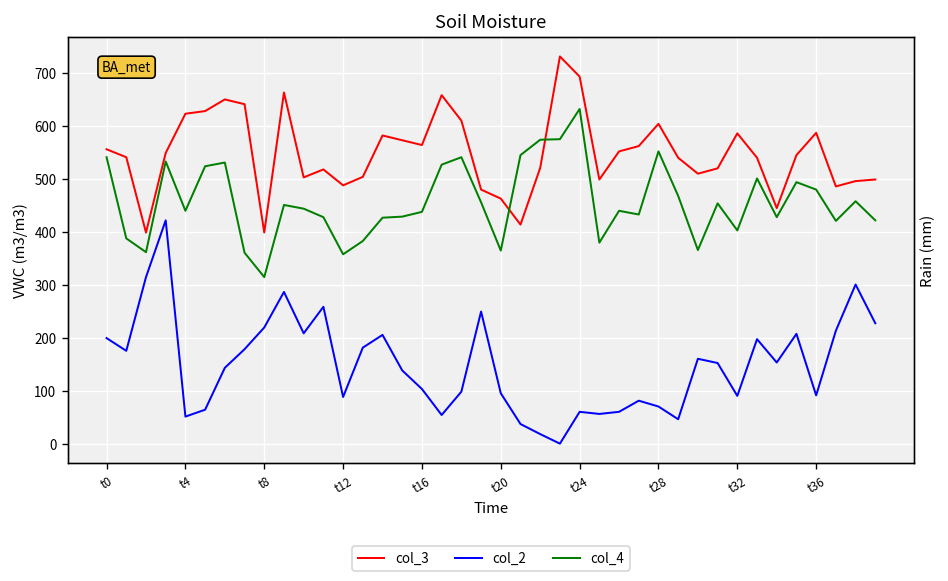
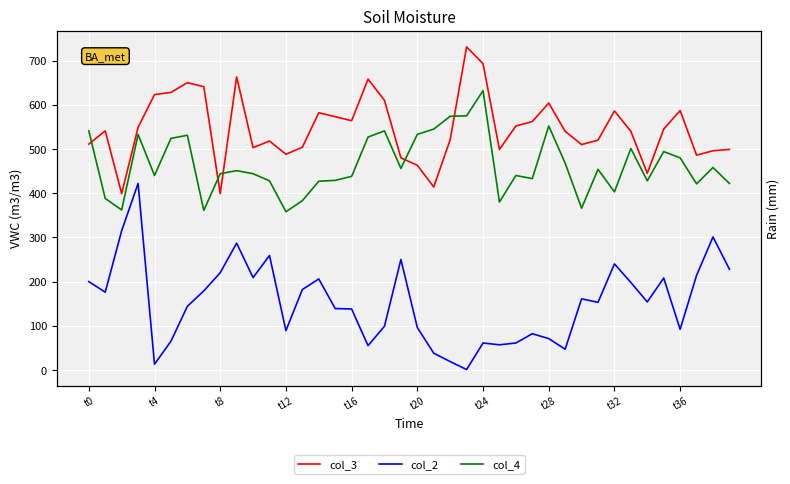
col_3, t0: 560 -> 510
col_2, t4: 50 -> 10
col_4, t8: 320 -> 440
col_2, t16: 100 -> 140
col_4, t20: 370 -> 530
col_2, t32: 90 -> 240
